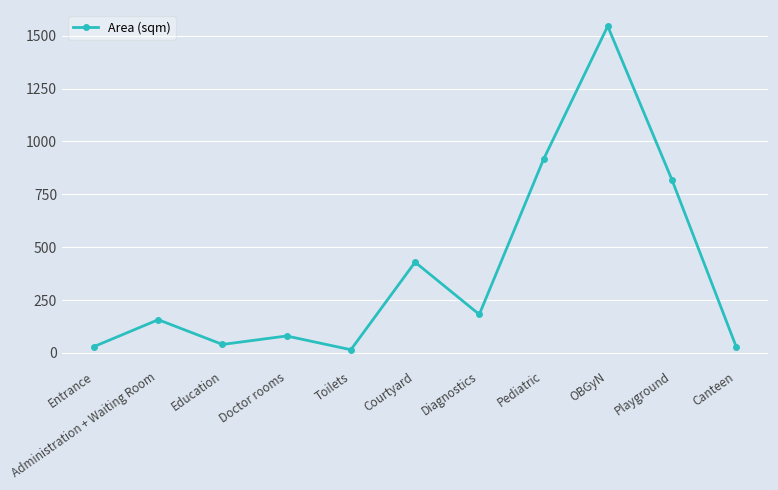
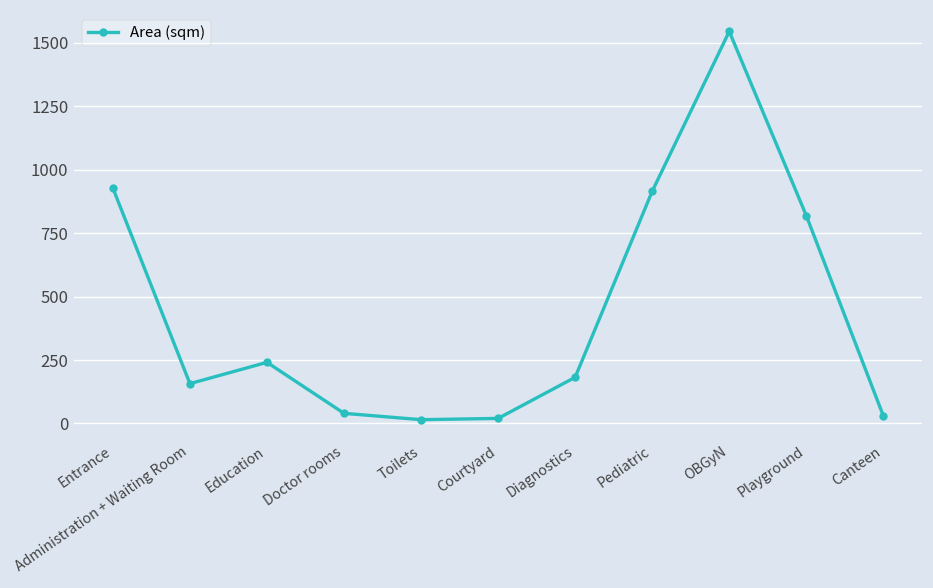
Entrance: 30 -> 930
Education: 40 -> 240
Doctor rooms: 80 -> 40
Courtyard: 430 -> 20
